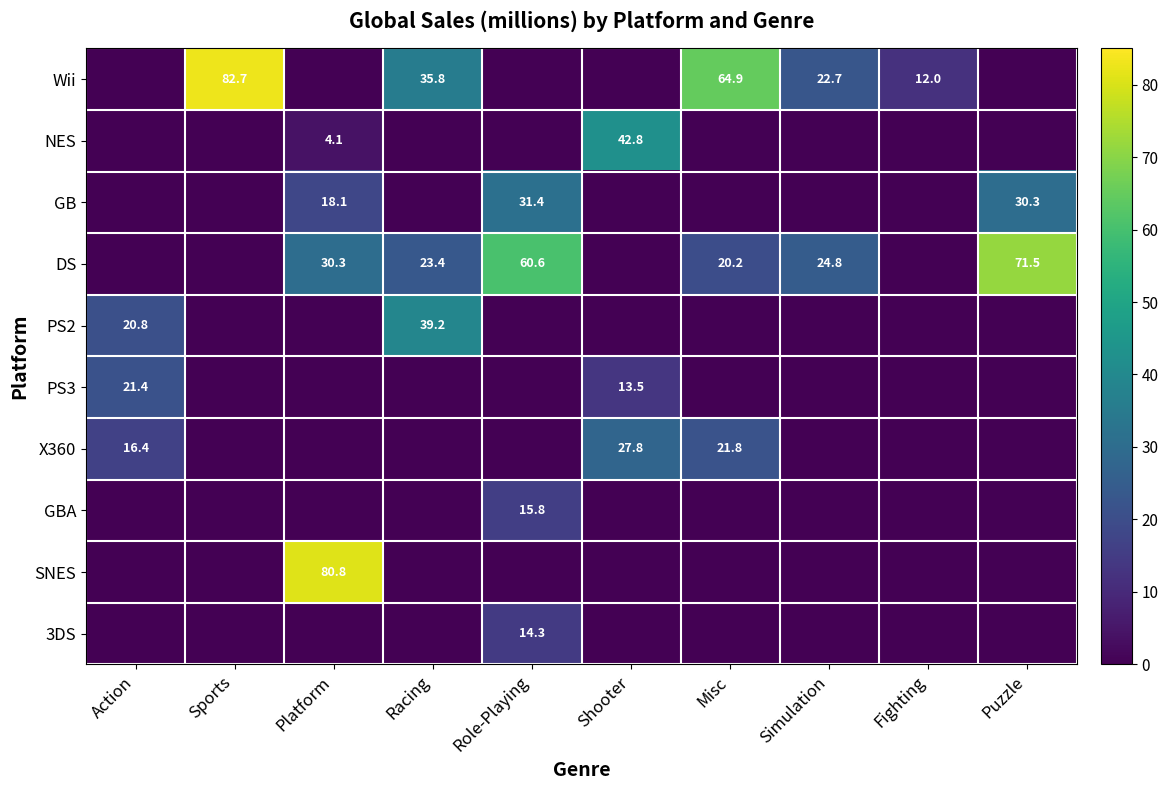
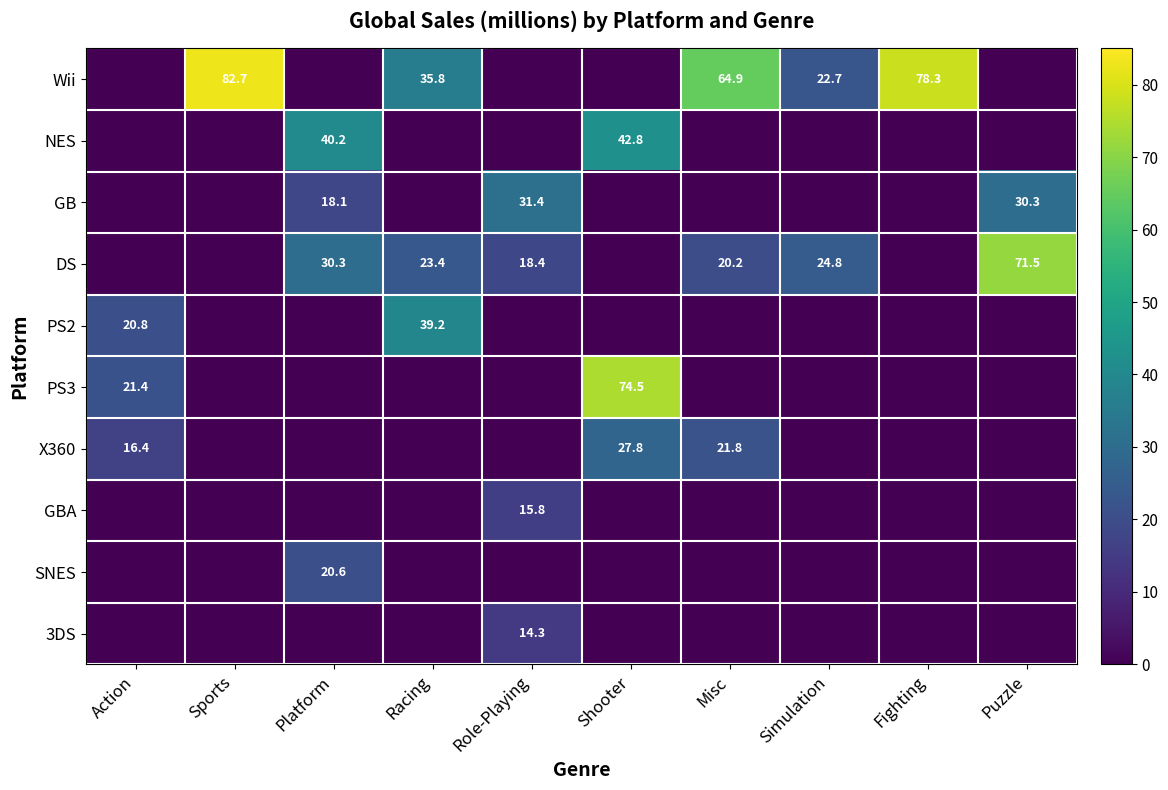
Wii, Fighting: 12.0 -> 78.3
NES, Platform: 4.1 -> 40.2
DS, Role-Playing: 60.6 -> 18.4
PS3, Shooter: 13.5 -> 74.5
SNES, Platform: 80.8 -> 20.6
